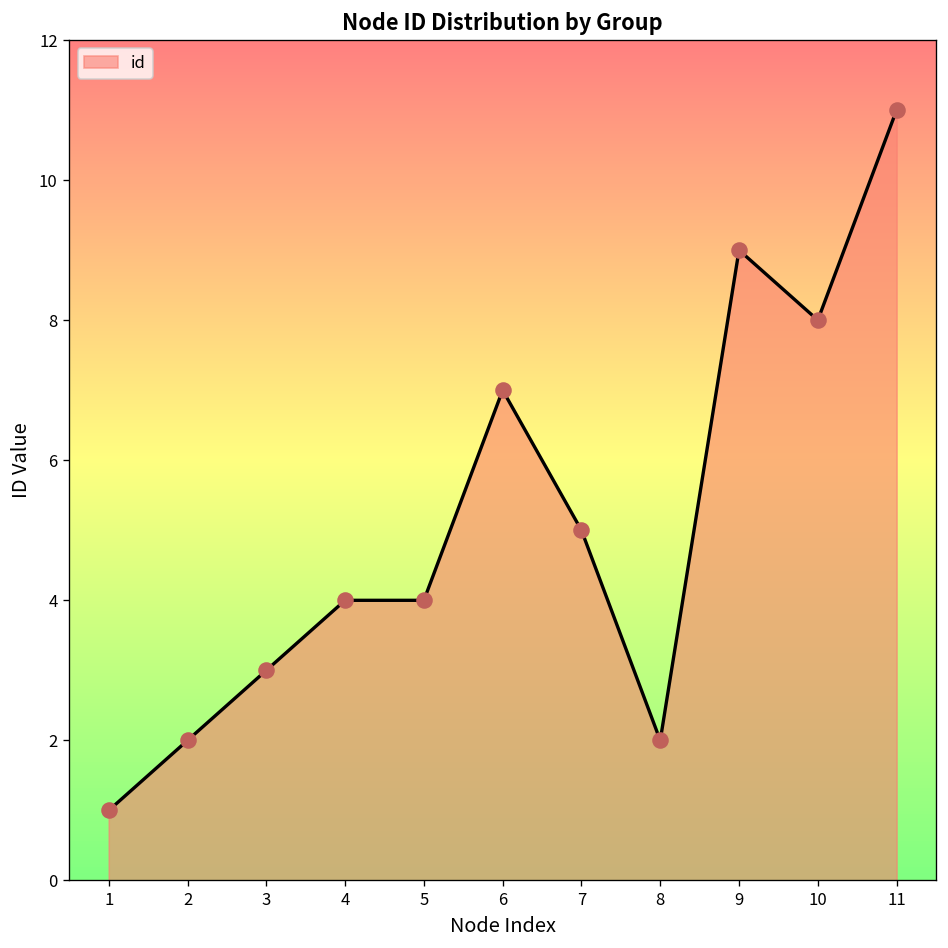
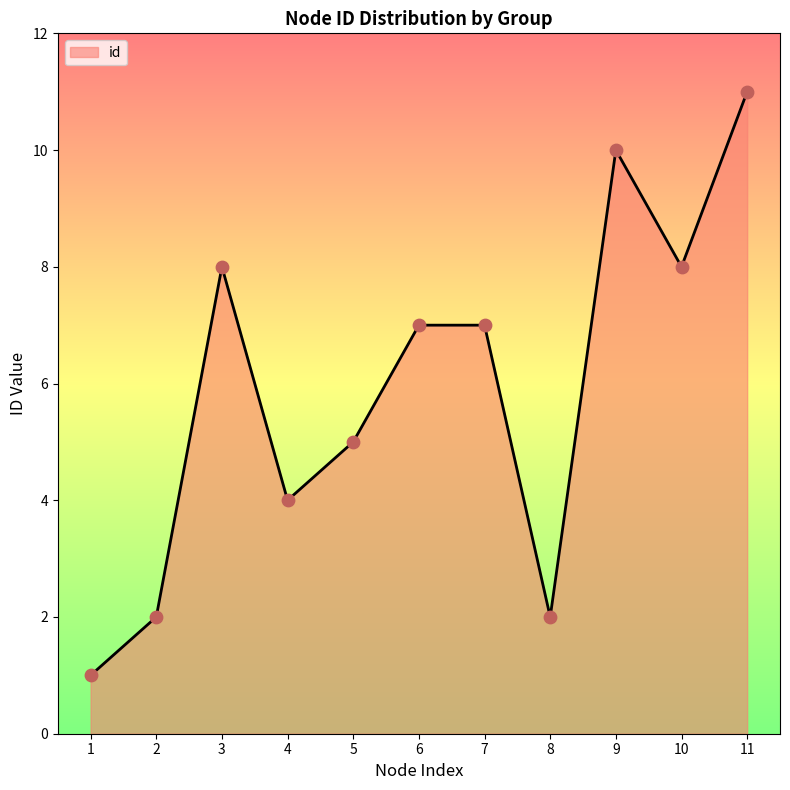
3: 3 -> 8
5: 4 -> 5
7: 5 -> 7
9: 9 -> 10
